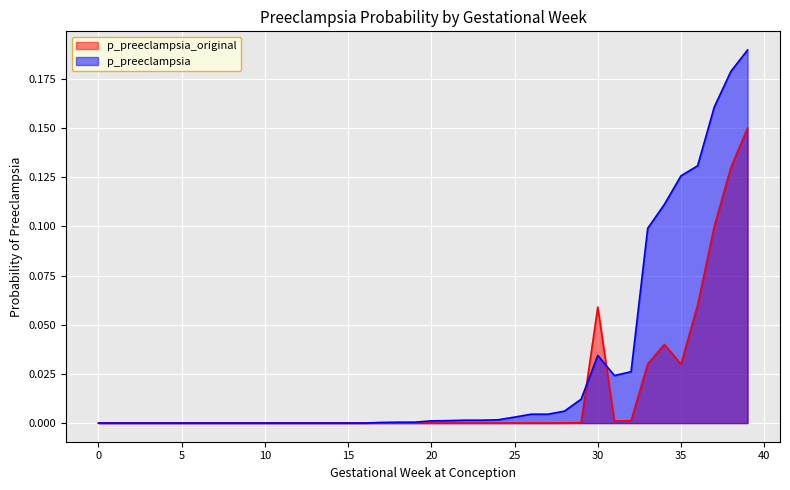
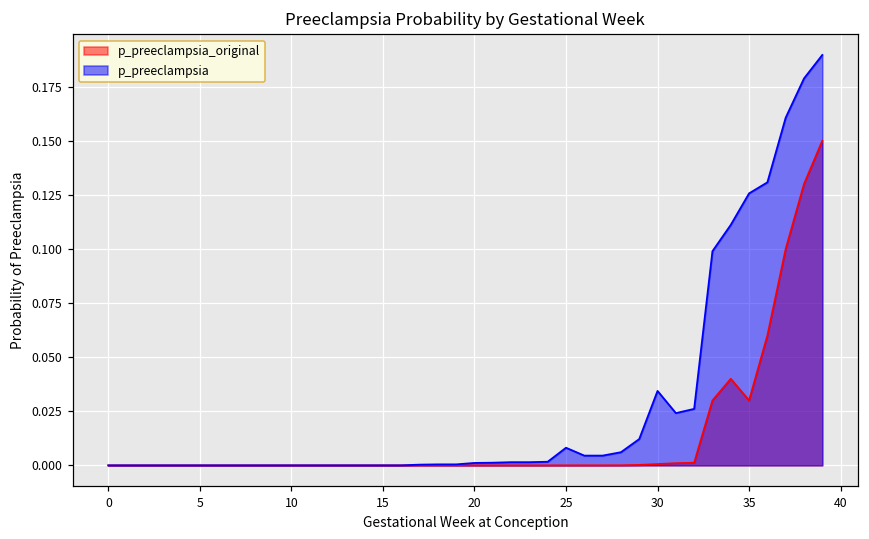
p_preeclampsia, 25: 0.003 -> 0.008
p_preeclampsia_original, 30: 0.059 -> 0.001
